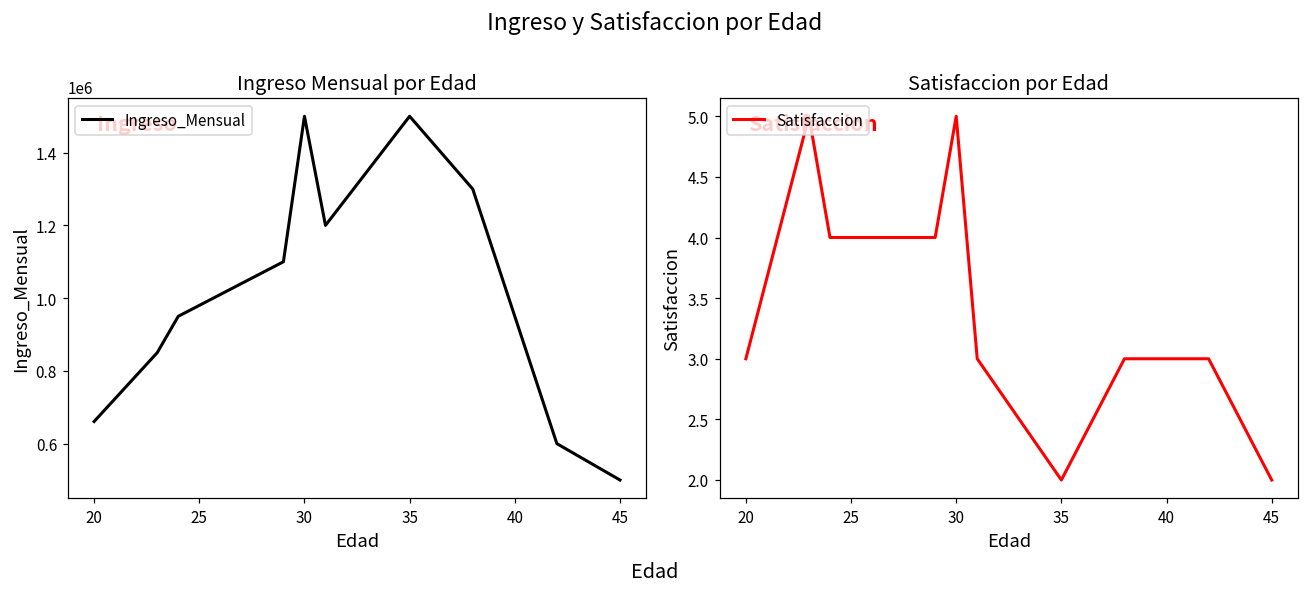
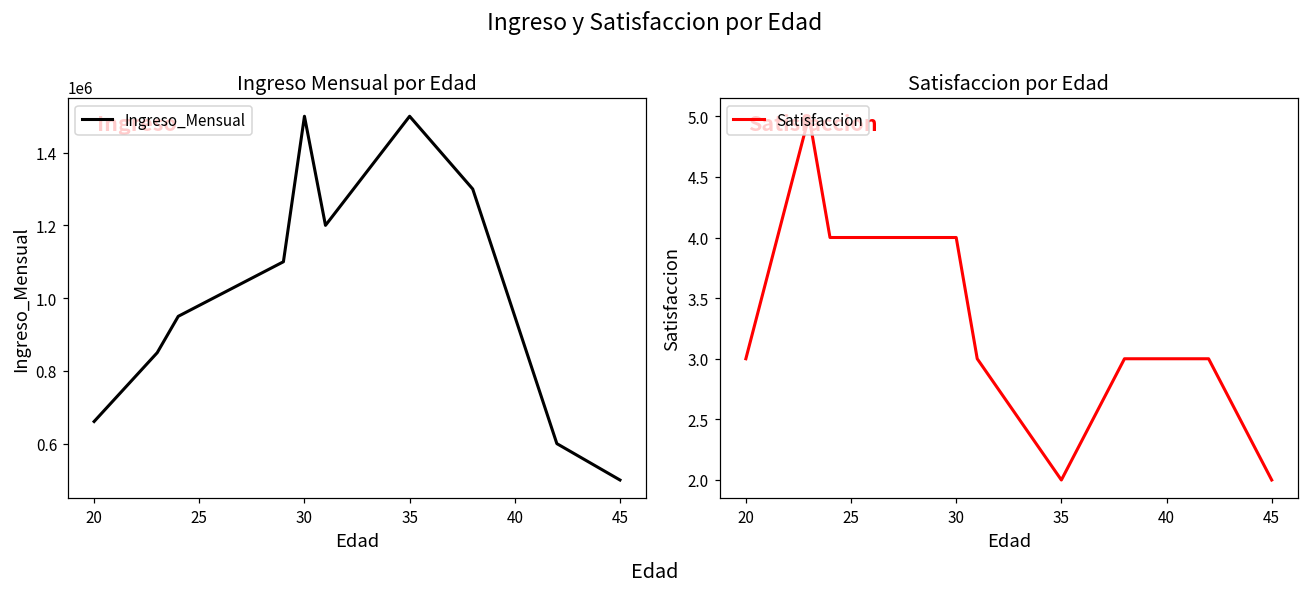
Satisfaccion por Edad, 30: 5 -> 4
